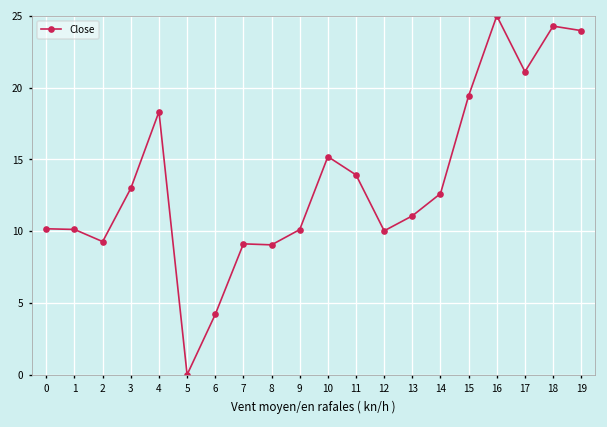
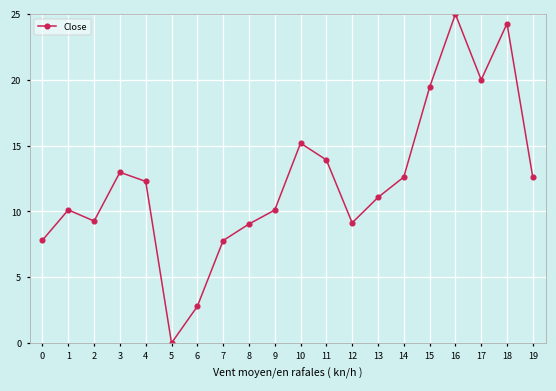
0: 10.2 -> 7.8
4: 18.3 -> 12.3
6: 4.2 -> 2.8
7: 9.1 -> 7.8
12: 10.0 -> 9.1
17: 21.1 -> 20.0
19: 24.0 -> 12.6
